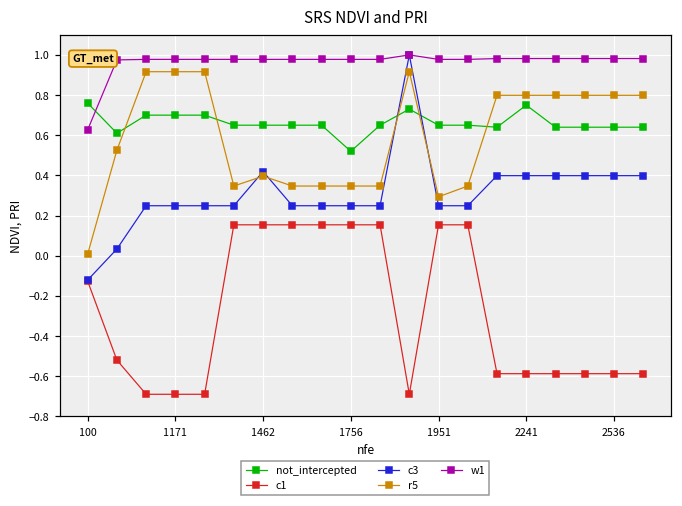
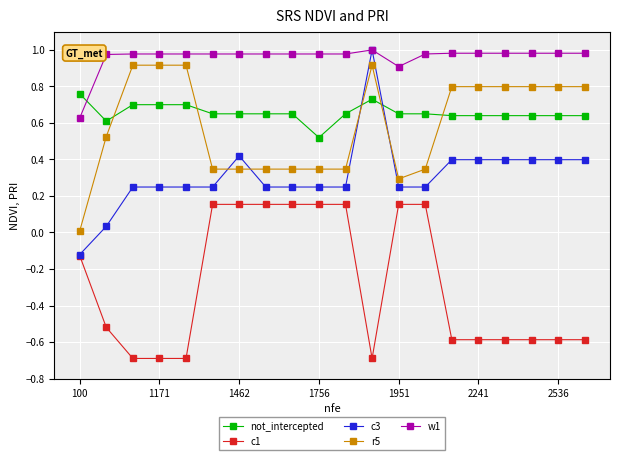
r5, 1462: 0.40 -> 0.35
w1, 1951: 0.98 -> 0.91
not_intercepted, 2241: 0.75 -> 0.64
